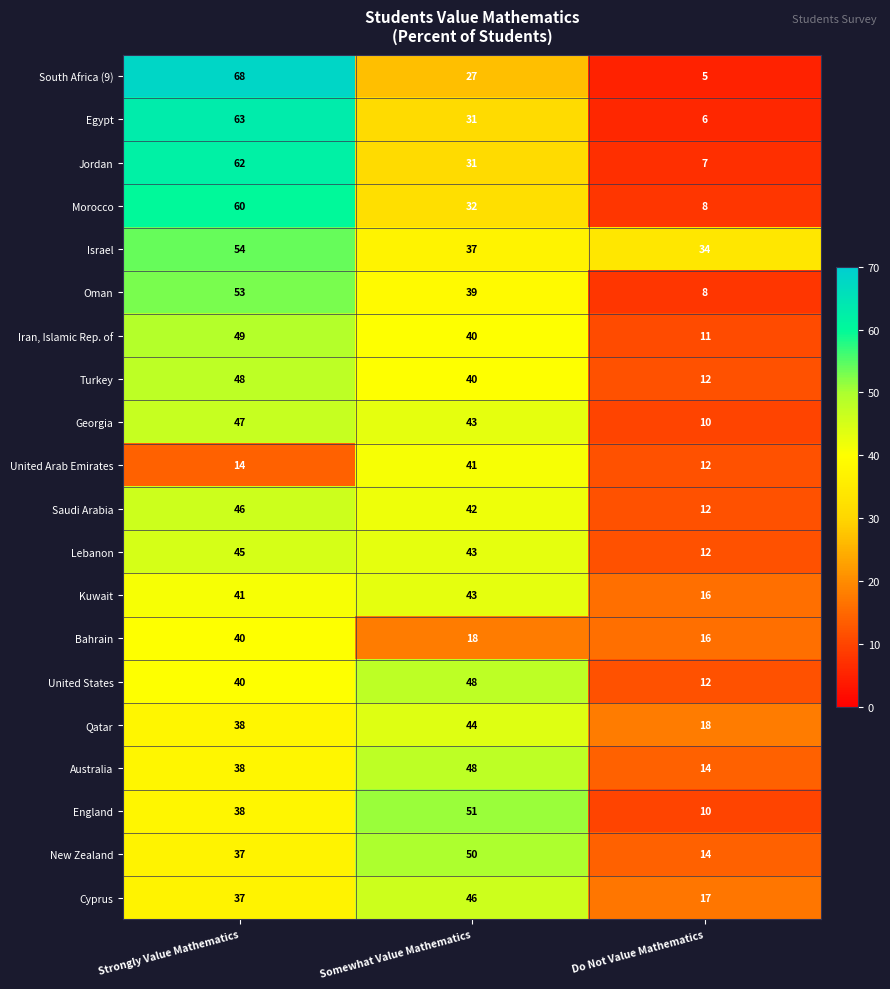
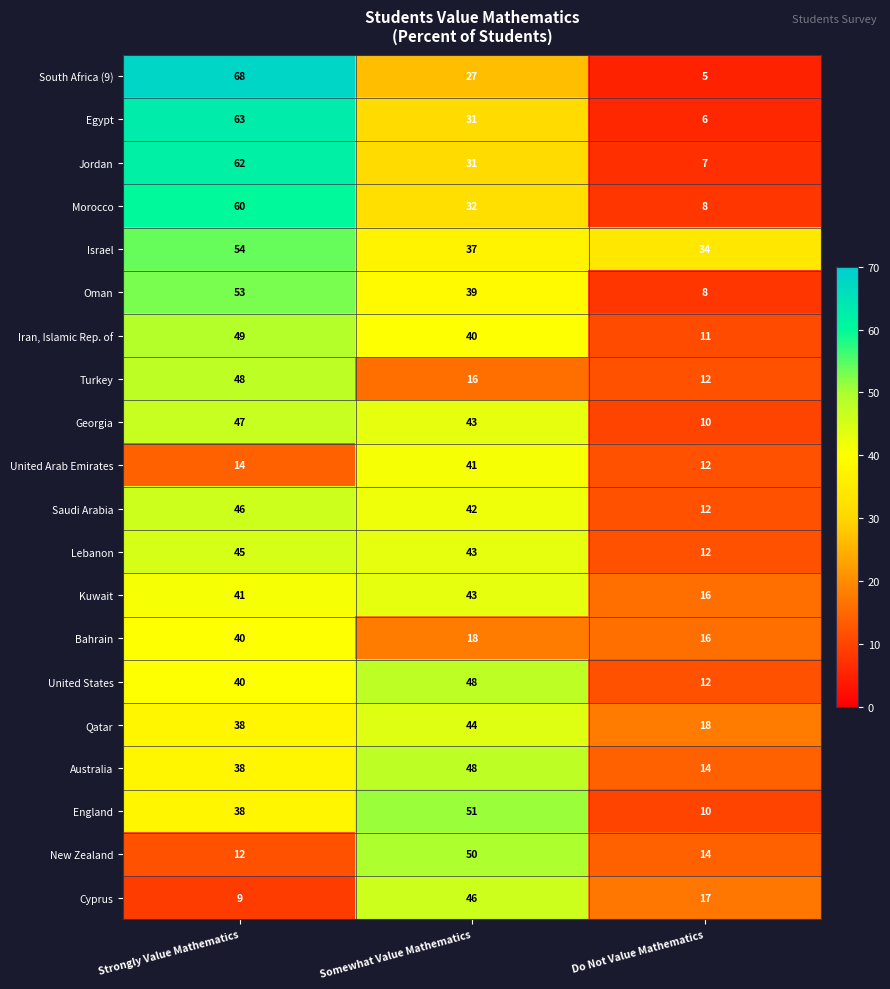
Turkey, Somewhat Value Mathematics: 40 -> 16
New Zealand, Strongly Value Mathematics: 37 -> 12
Cyprus, Strongly Value Mathematics: 37 -> 9
